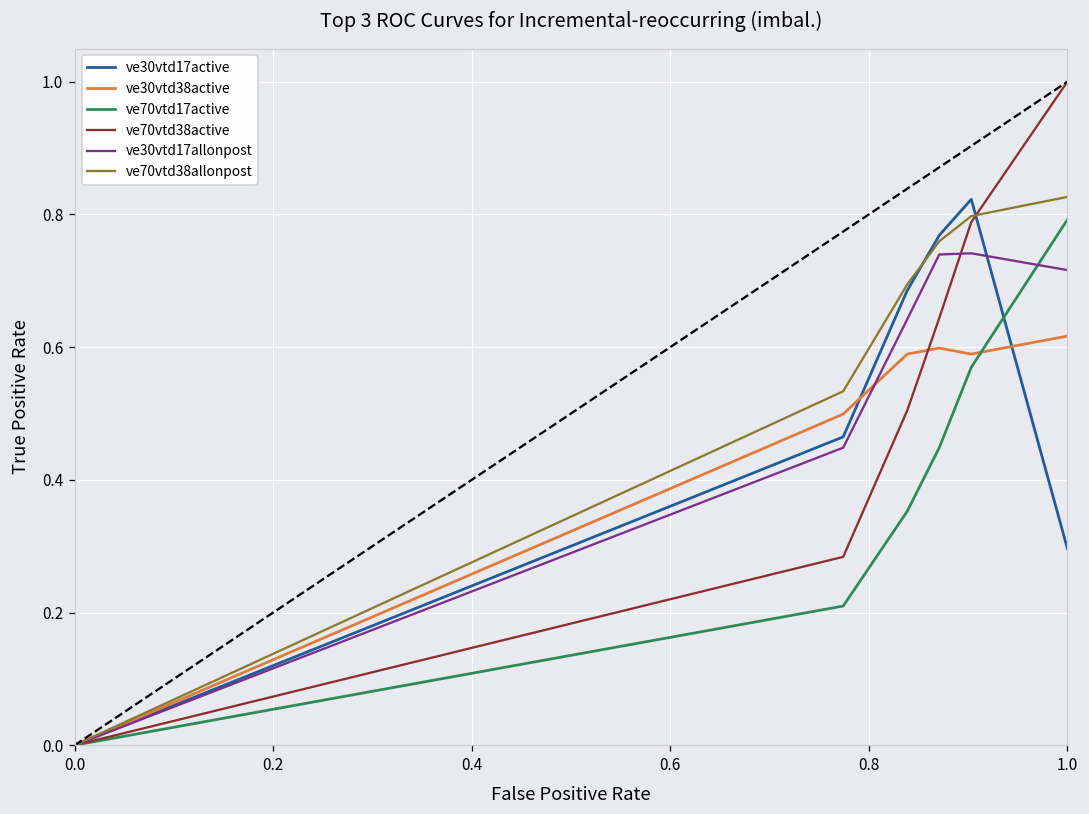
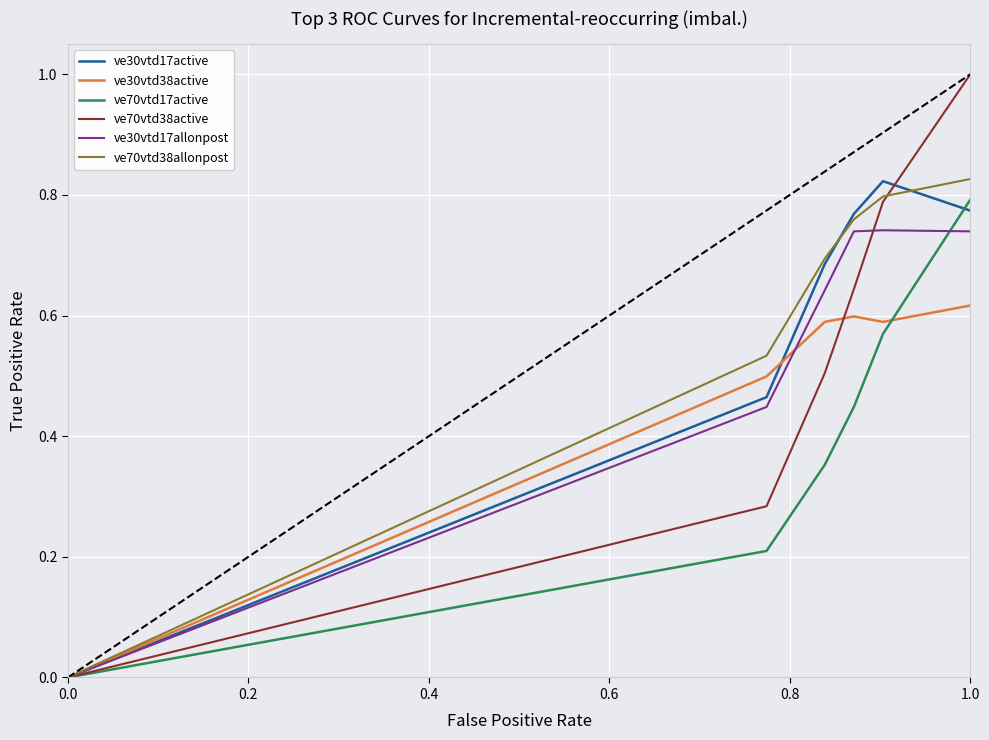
ve30vtd17active, 1.0: 0.30 -> 0.77
ve30vtd17allonpost, 1.0: 0.72 -> 0.74
